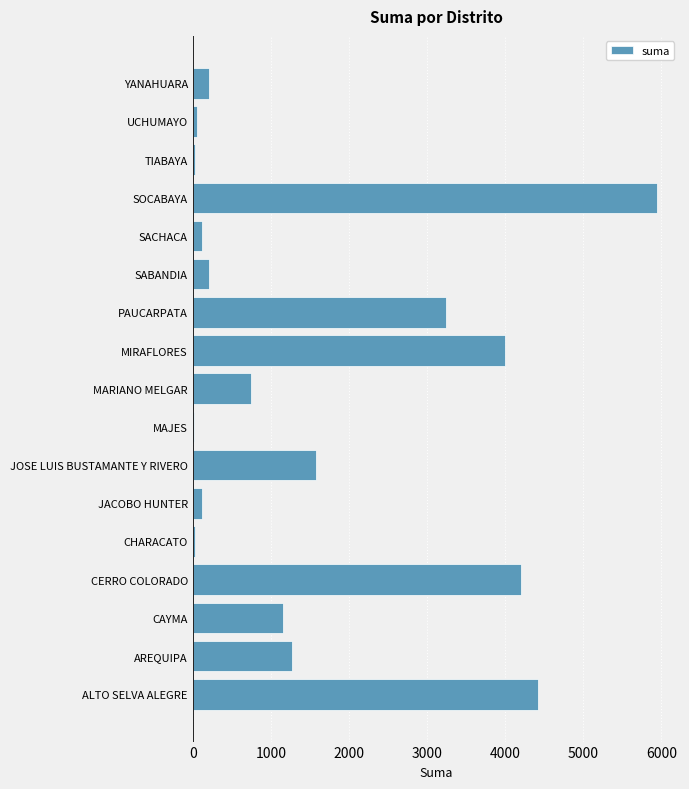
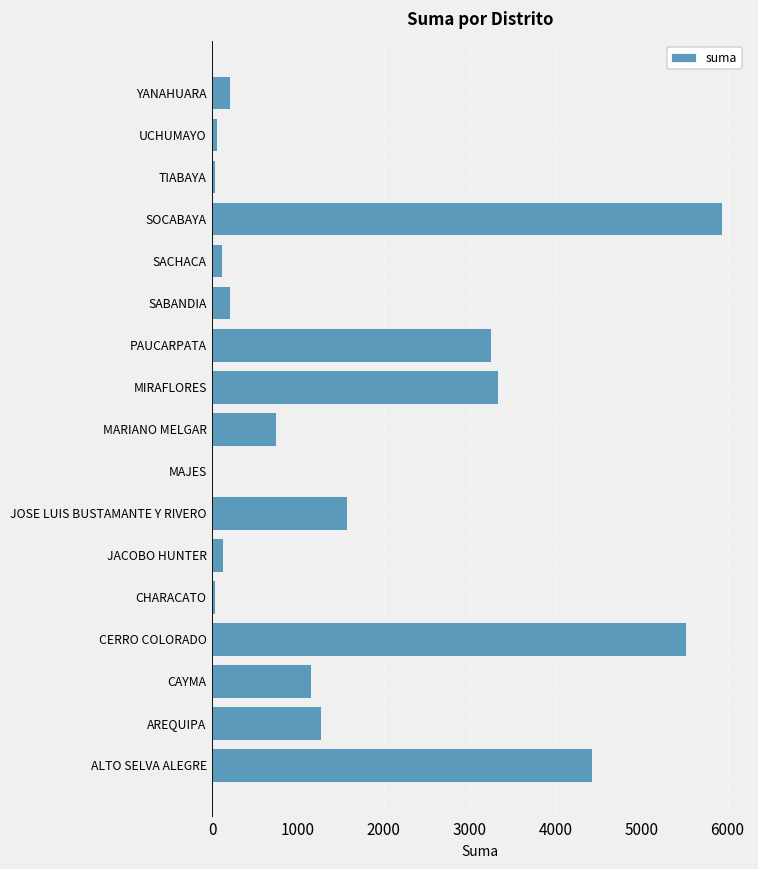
MIRAFLORES: 4000 -> 3300
CERRO COLORADO: 4200 -> 5500
